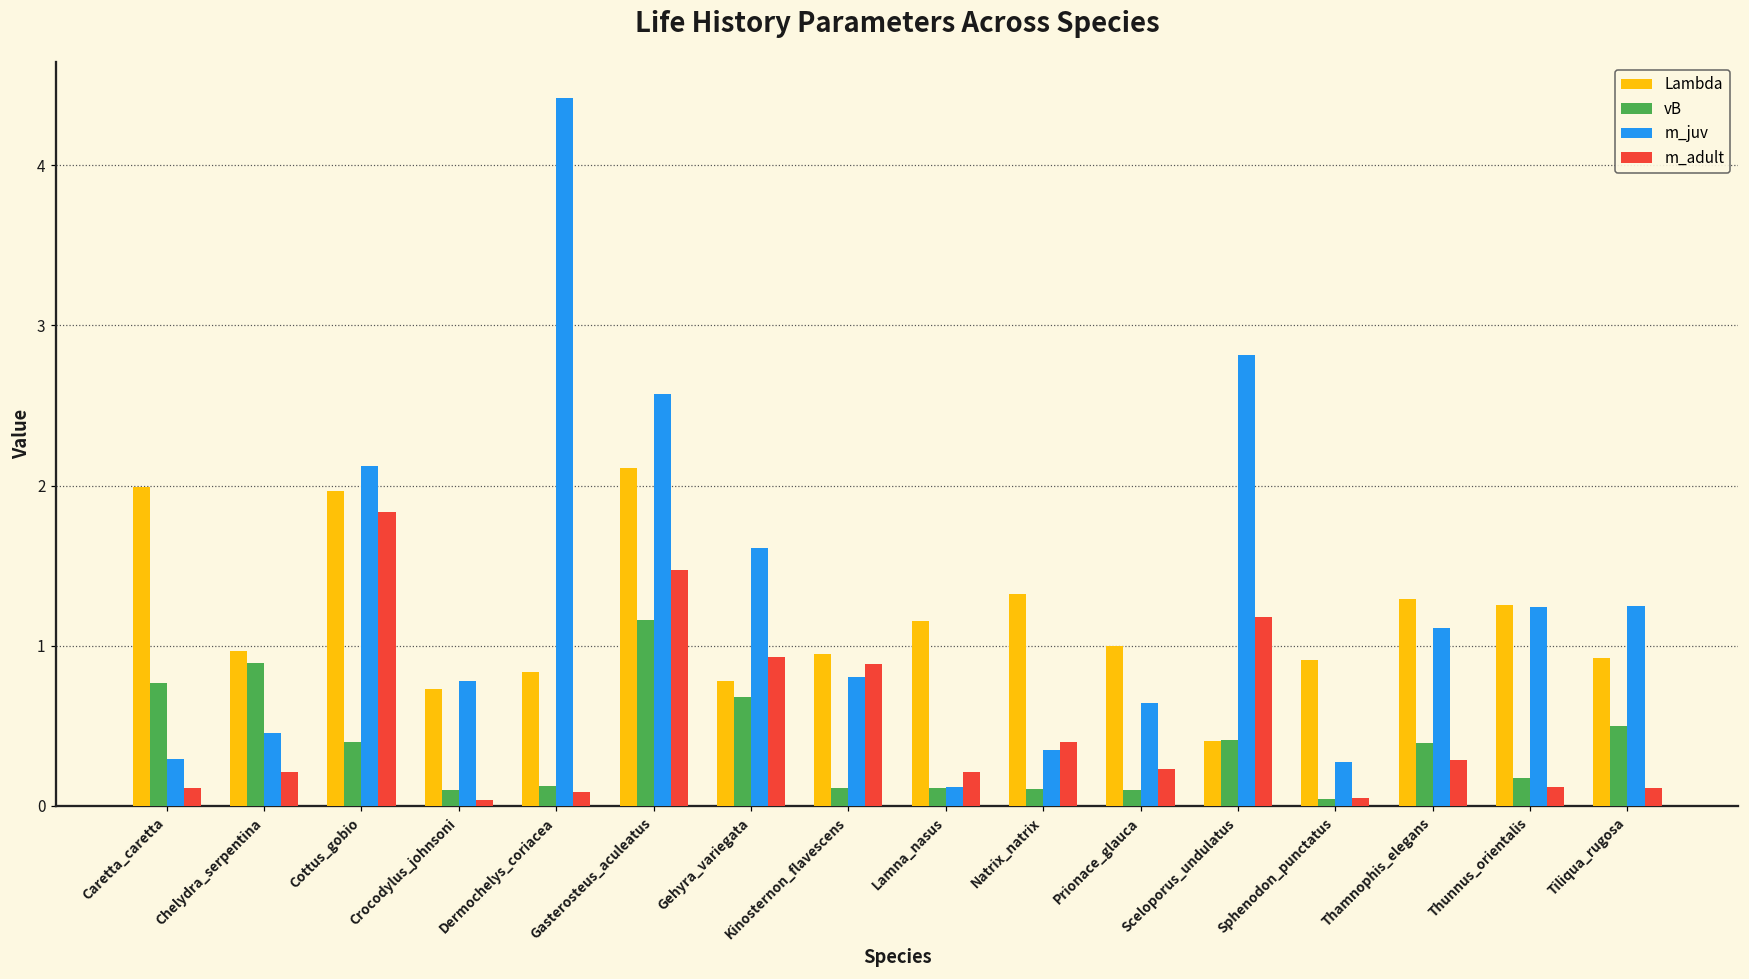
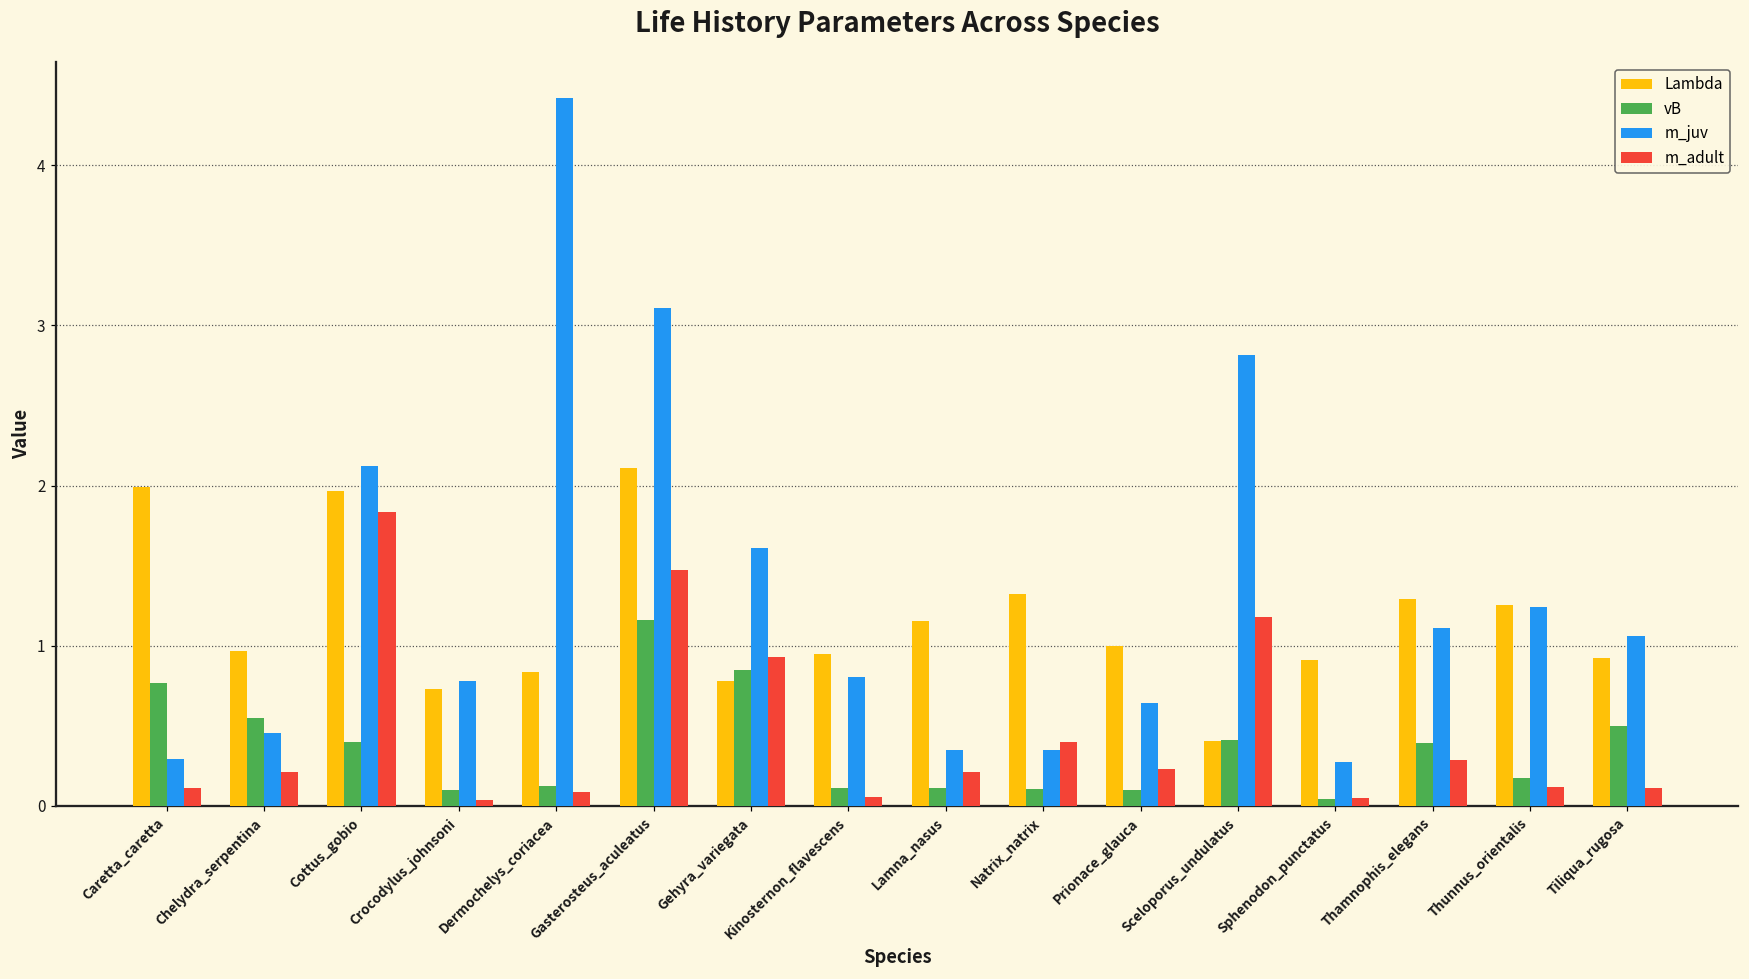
vB, Chelydra_serpentina: 0.89 -> 0.55
m_juv, Gasterosteus_aculeatus: 2.57 -> 3.11
vB, Gehyra_variegata: 0.68 -> 0.85
m_adult, Kinosternon_flavescens: 0.89 -> 0.06
m_juv, Lamna_nasus: 0.12 -> 0.35
m_juv, Tiliqua_rugosa: 1.25 -> 1.06
